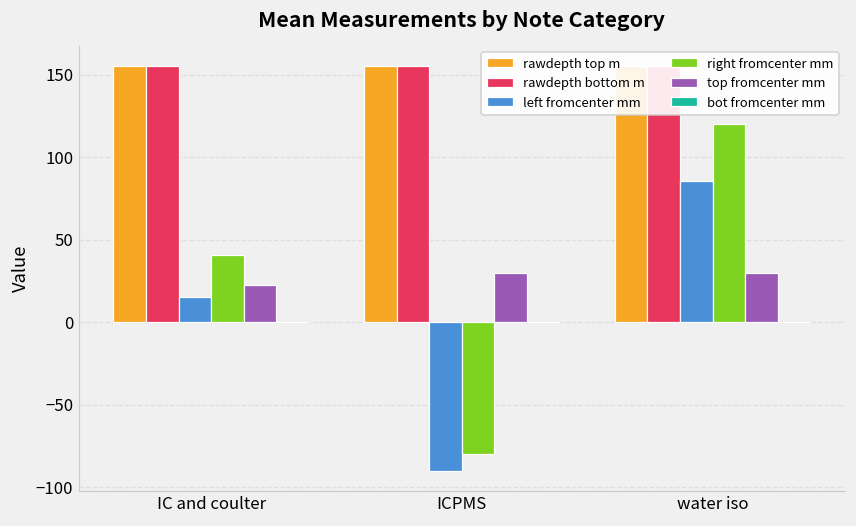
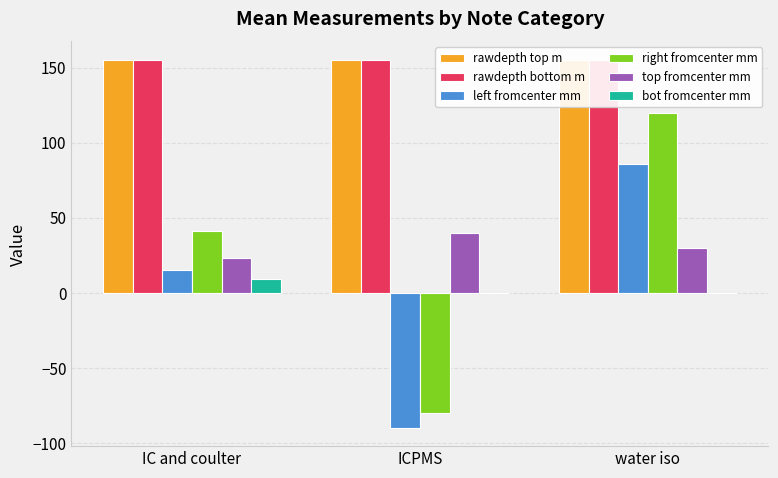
bot fromcenter mm, IC and coulter: 0 -> 9
top fromcenter mm, ICPMS: 30 -> 40
